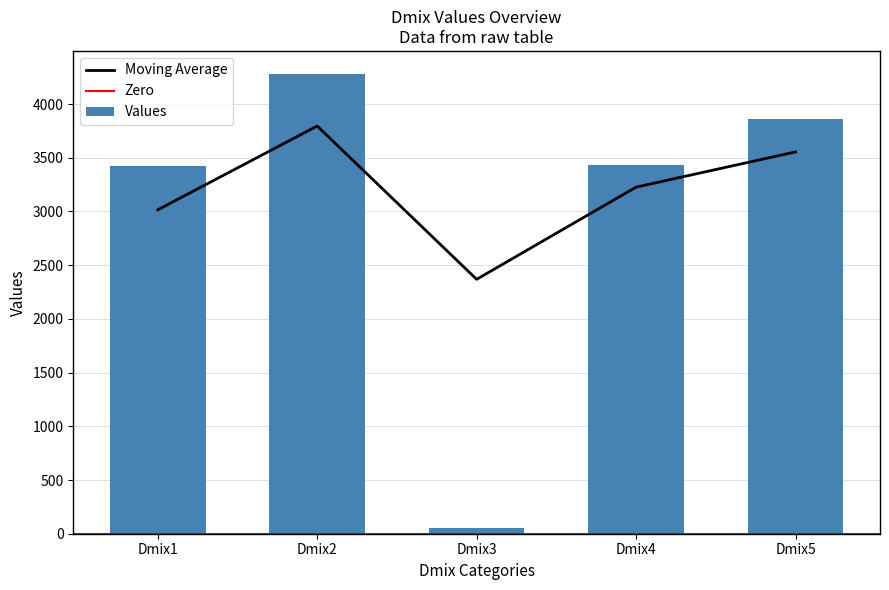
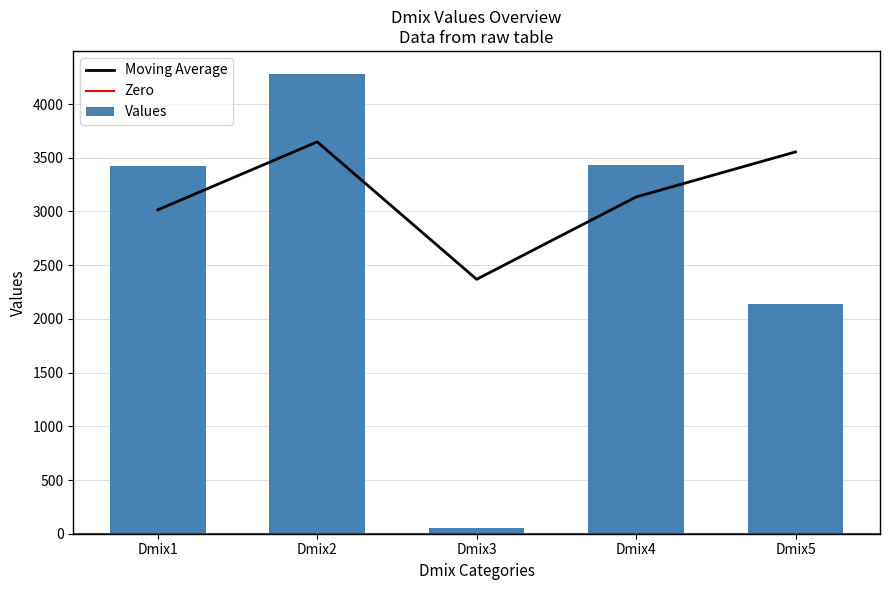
Moving Average, Dmix2: 3800 -> 3650
Moving Average, Dmix4: 3230 -> 3130
Values, Dmix5: 3870 -> 2140
